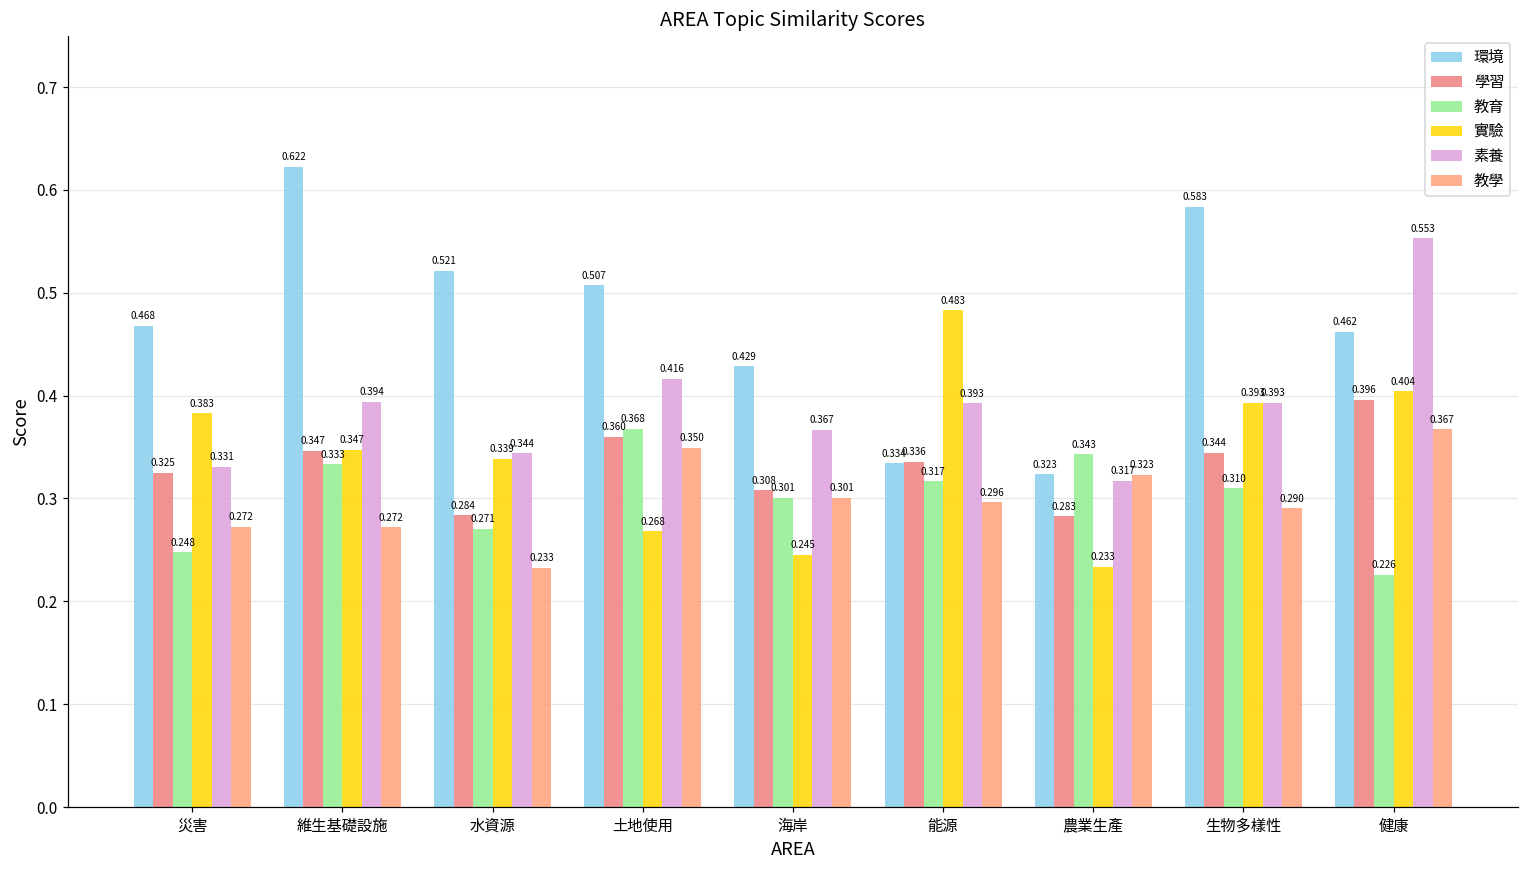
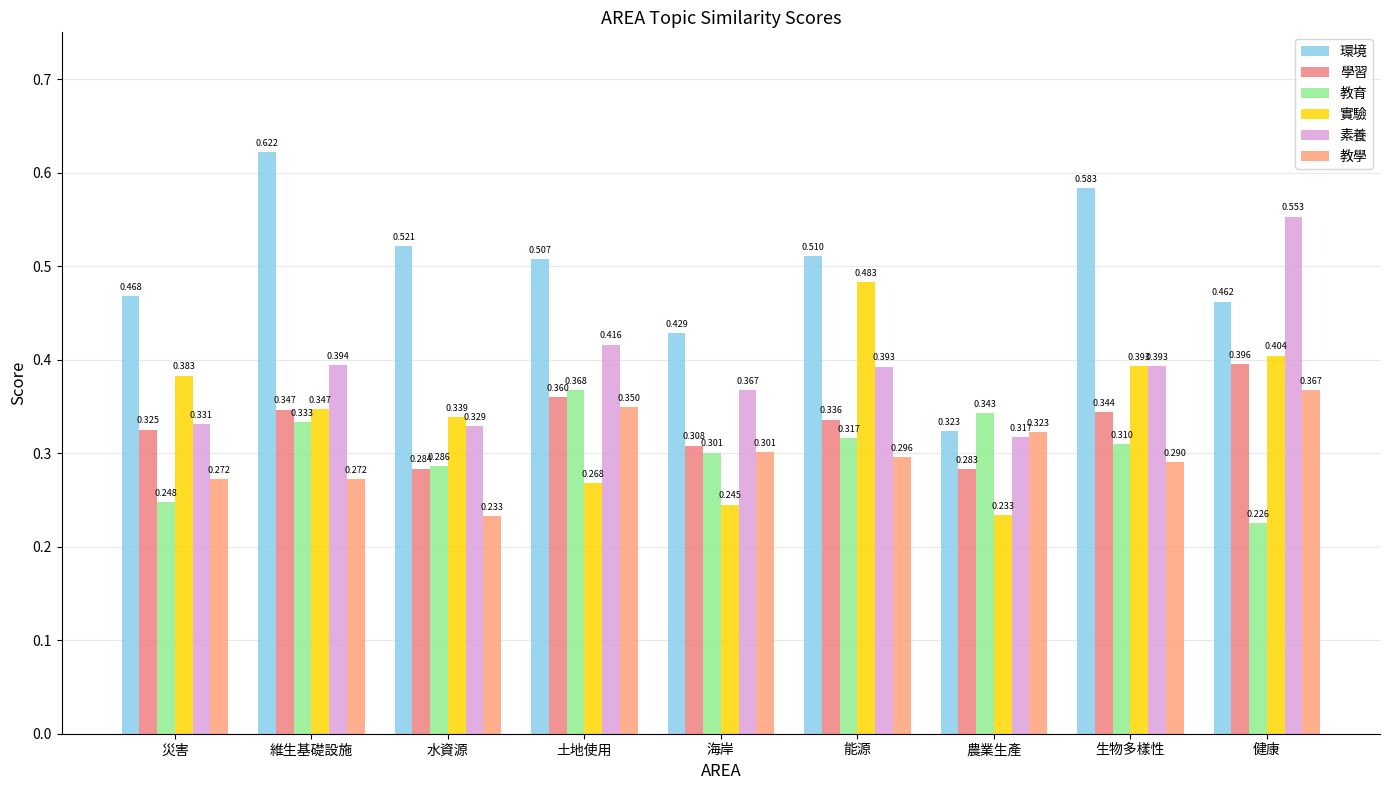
教育, 水資源: 0.271 -> 0.286
素養, 水資源: 0.344 -> 0.329
環境, 能源: 0.334 -> 0.510
